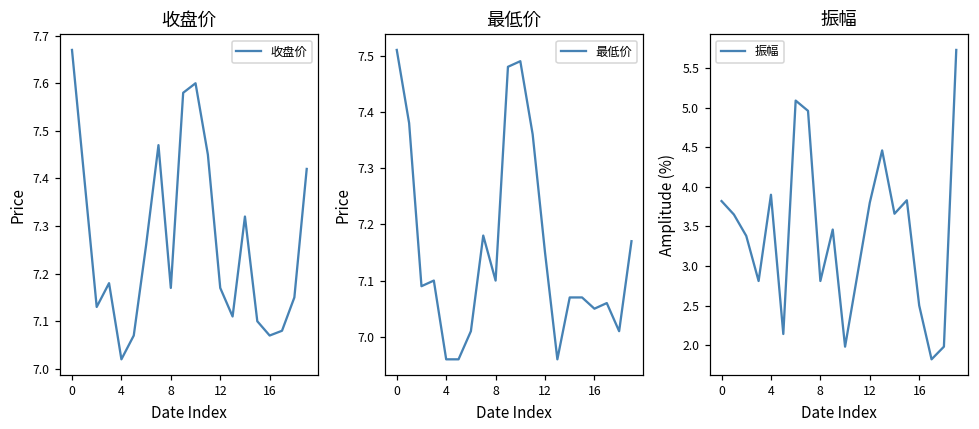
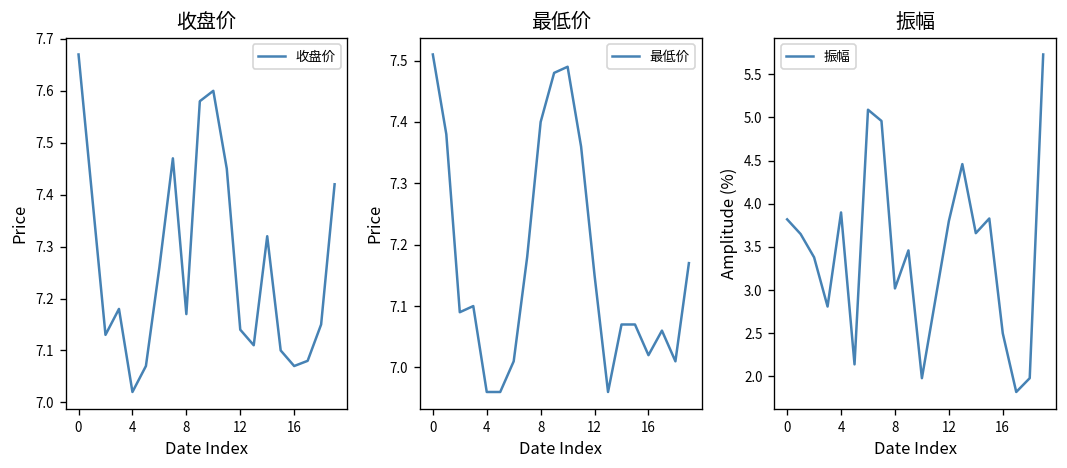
收盘价, 12: 7.17 -> 7.14
最低价, 8: 7.1 -> 7.4
最低价, 16: 7.05 -> 7.02
振幅, 8: 2.8 -> 3.0
